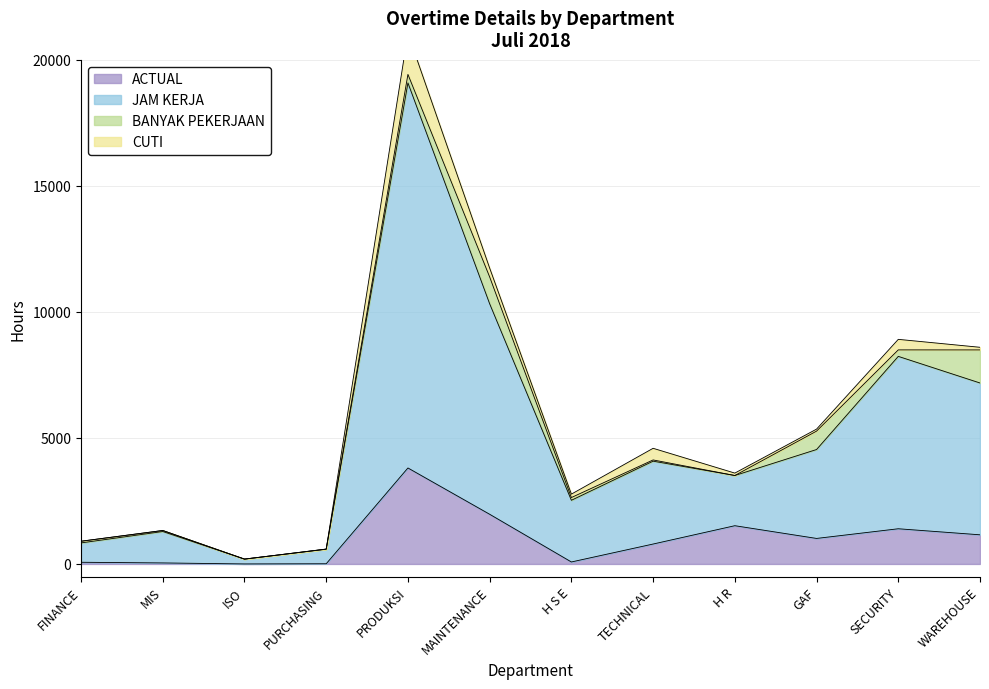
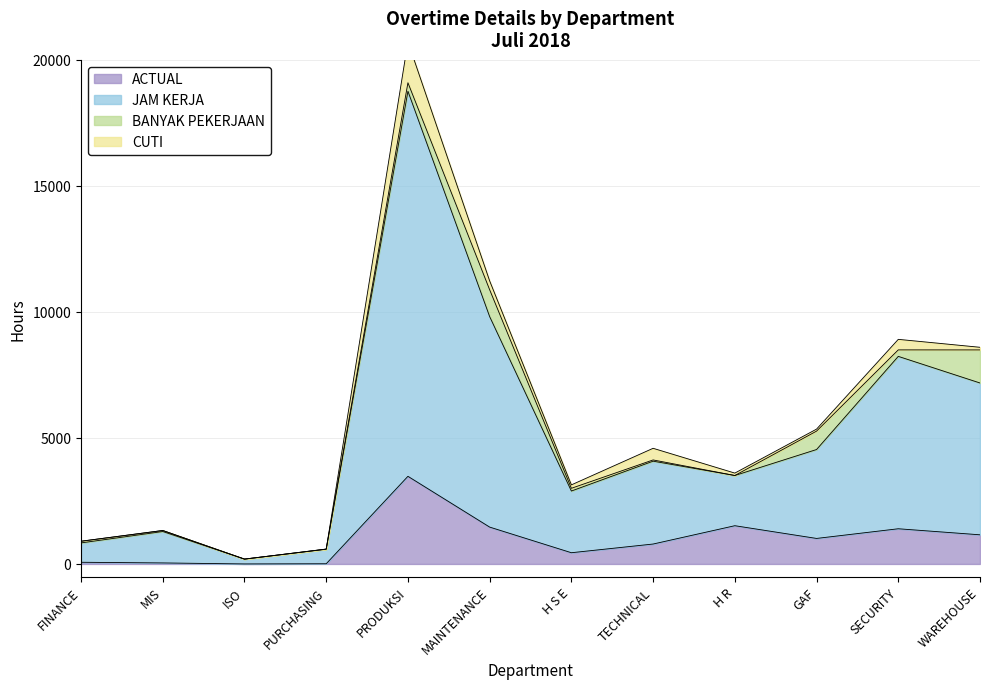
ACTUAL, PRODUKSI: 3800 -> 3500
ACTUAL, MAINTENANCE: 2000 -> 1500
ACTUAL, H S E: 100 -> 400
